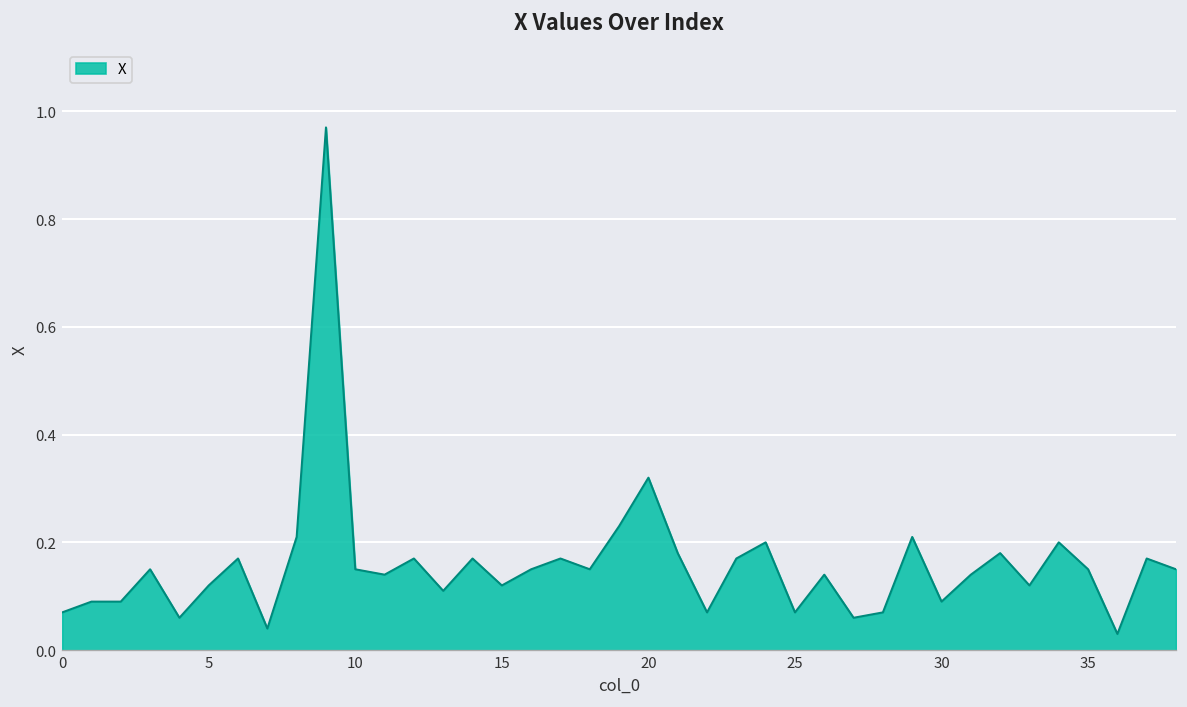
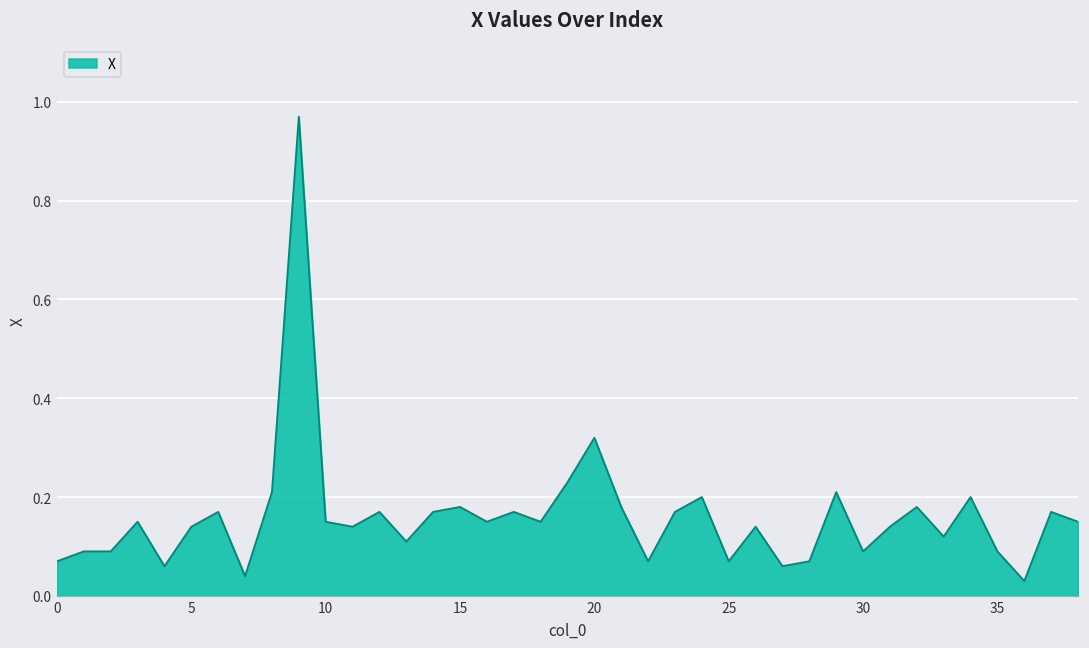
5: 0.12 -> 0.14
15: 0.12 -> 0.18
35: 0.15 -> 0.09
